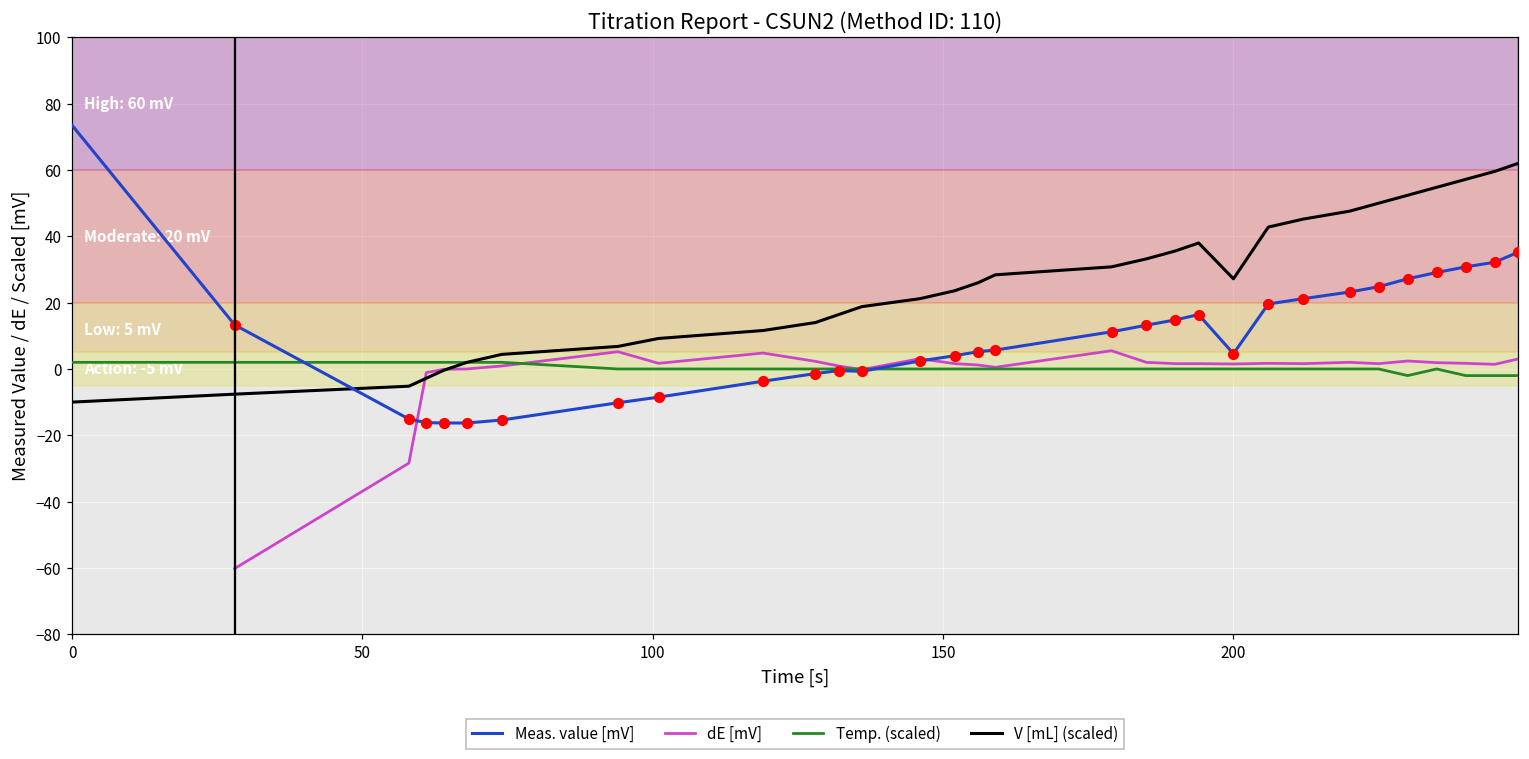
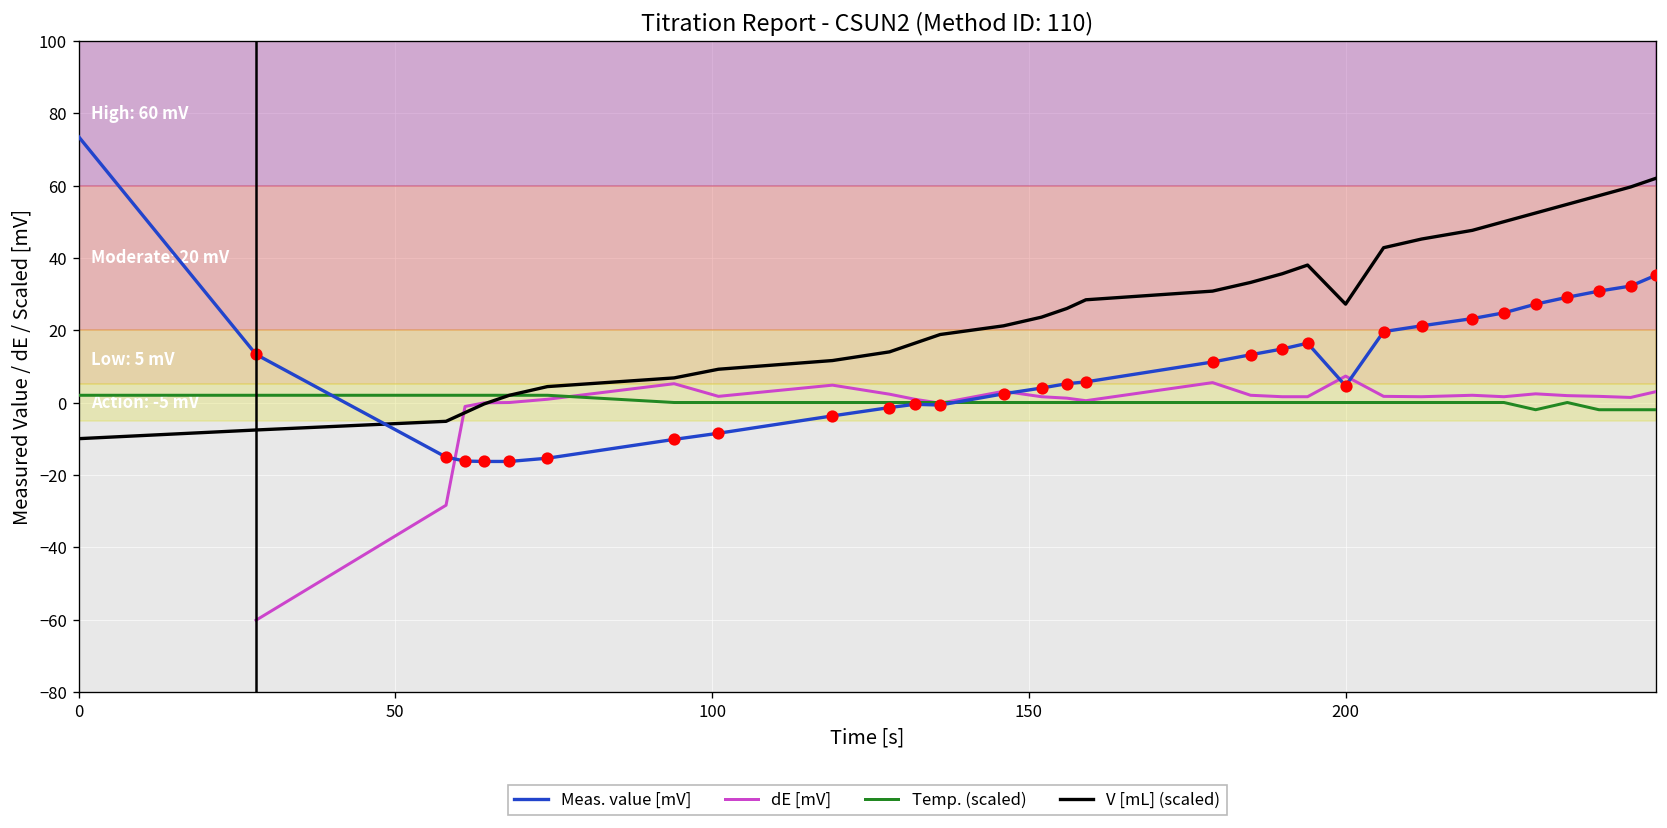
dE [mV], 200: 2 -> 7
